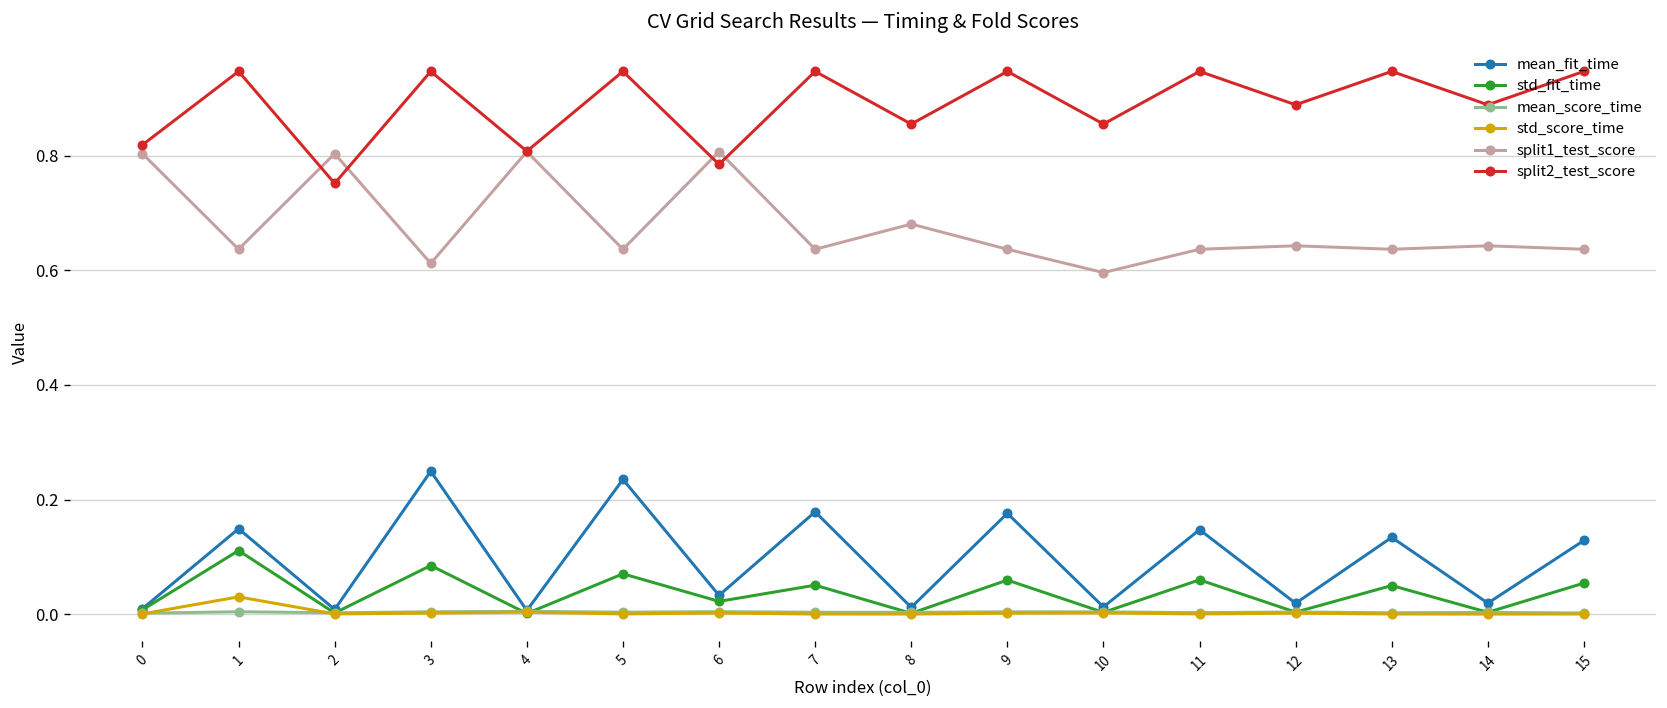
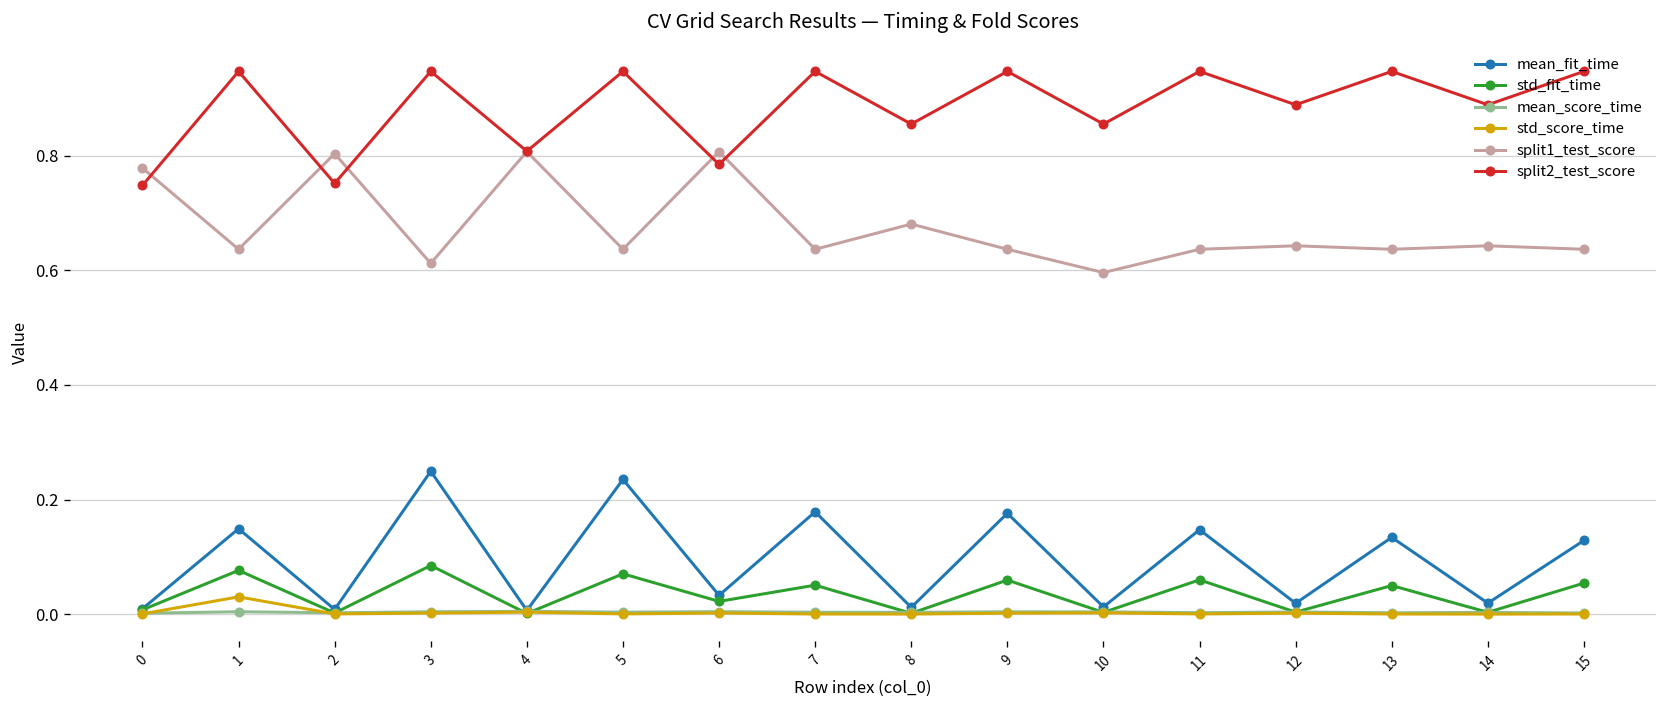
split1_test_score, 0: 0.80 -> 0.78
split2_test_score, 0: 0.82 -> 0.75
std_fit_time, 1: 0.11 -> 0.08
